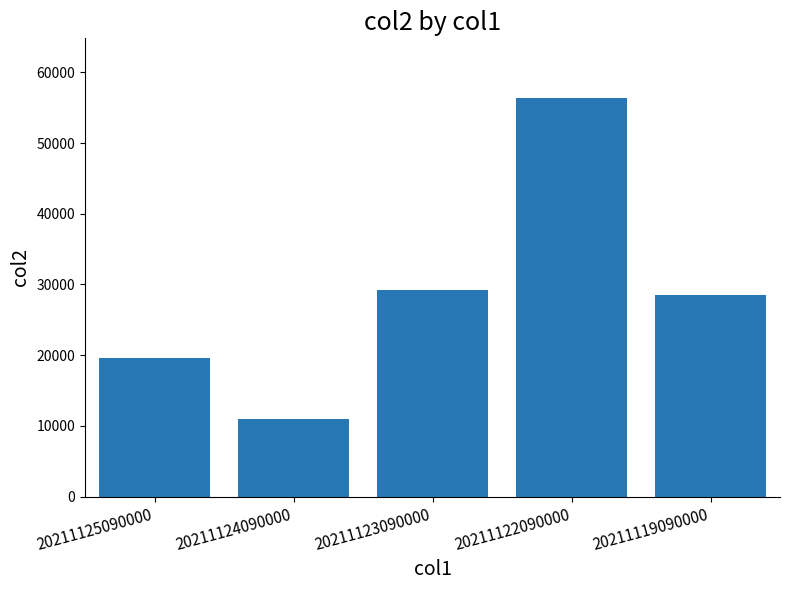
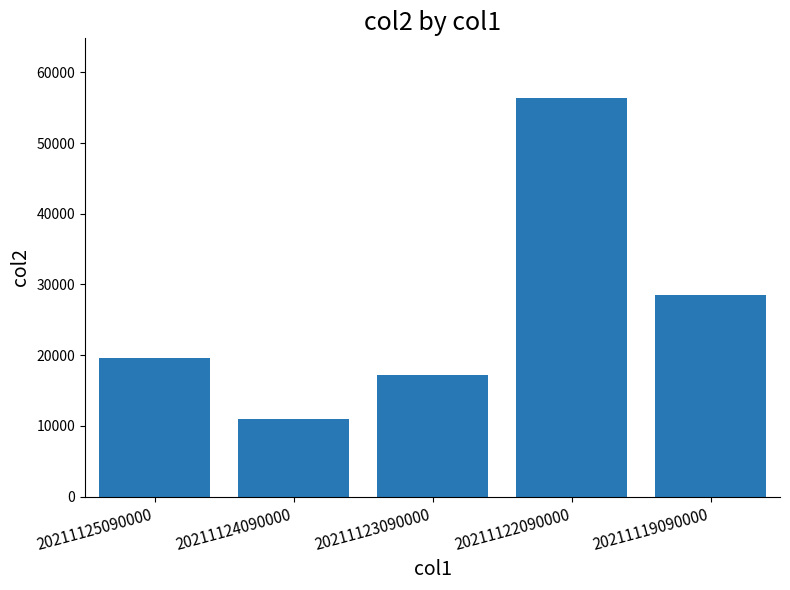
20211123090000: 29000 -> 17000
